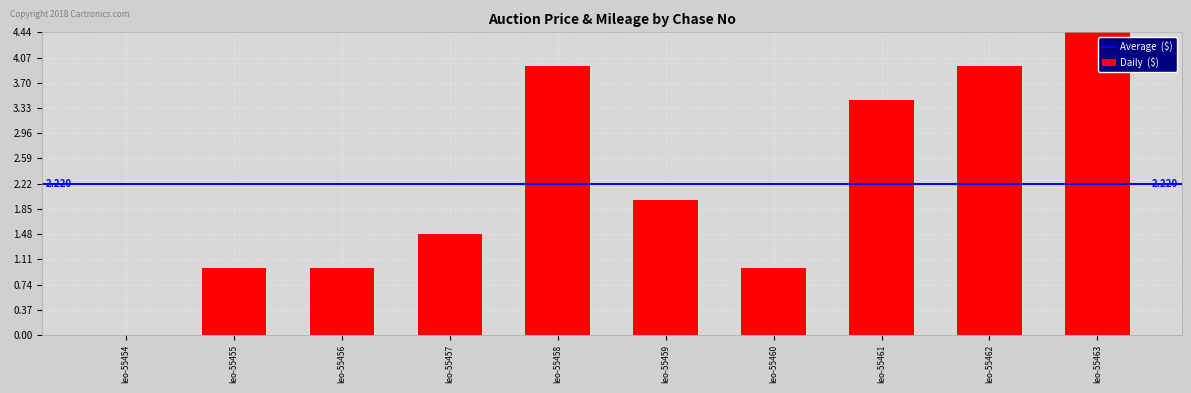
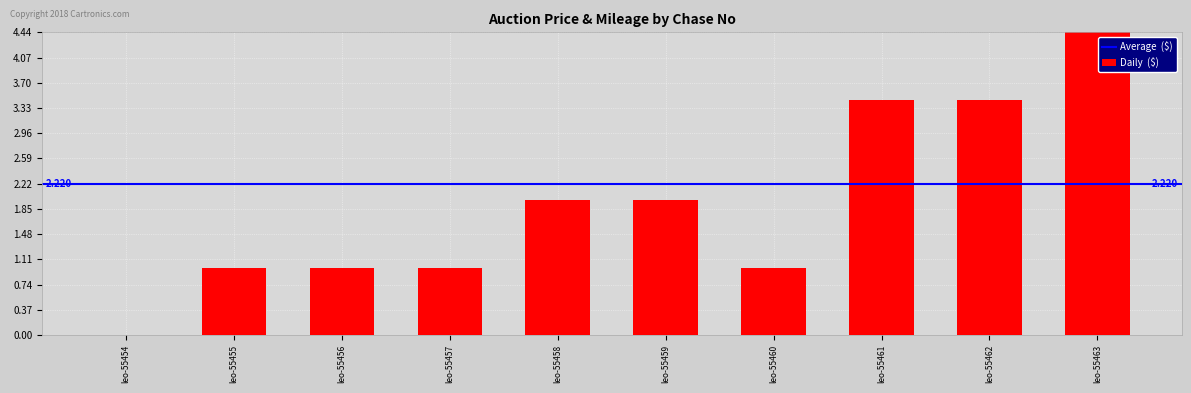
leo-55457: 1.5 -> 1.0
leo-55458: 3.9 -> 2.0
leo-55462: 3.9 -> 3.5
